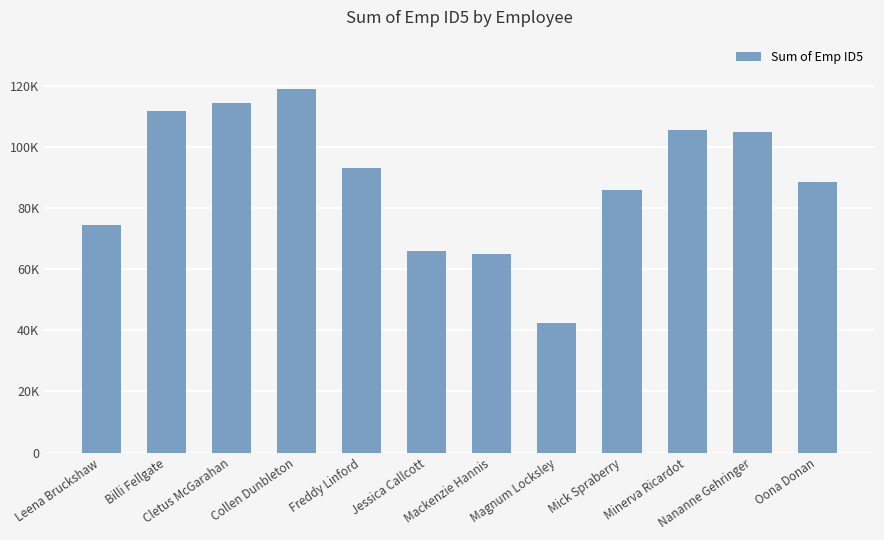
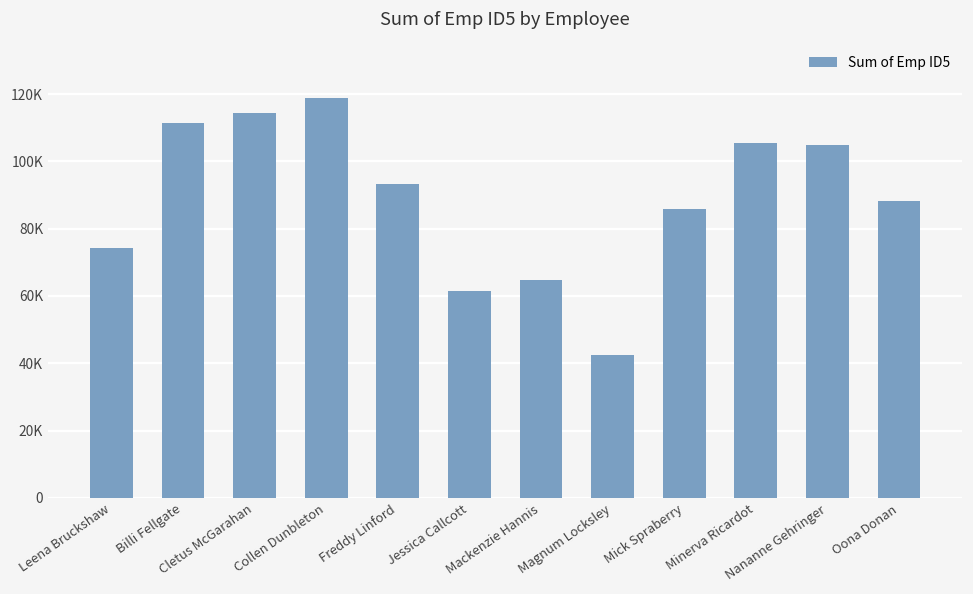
Jessica Callcott: 66000 -> 61000
